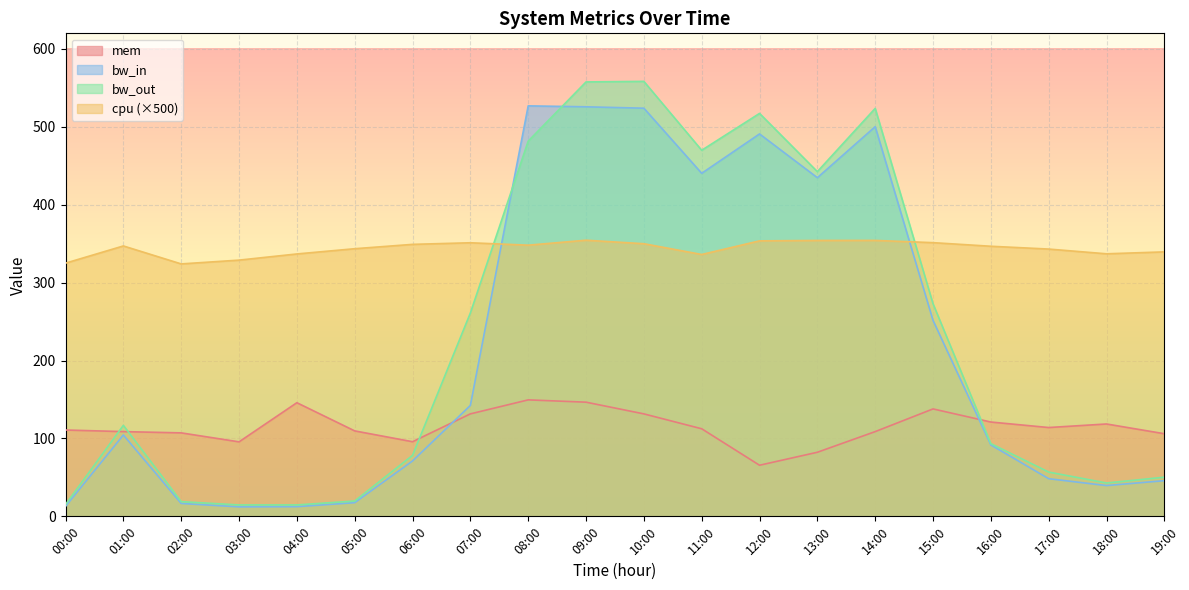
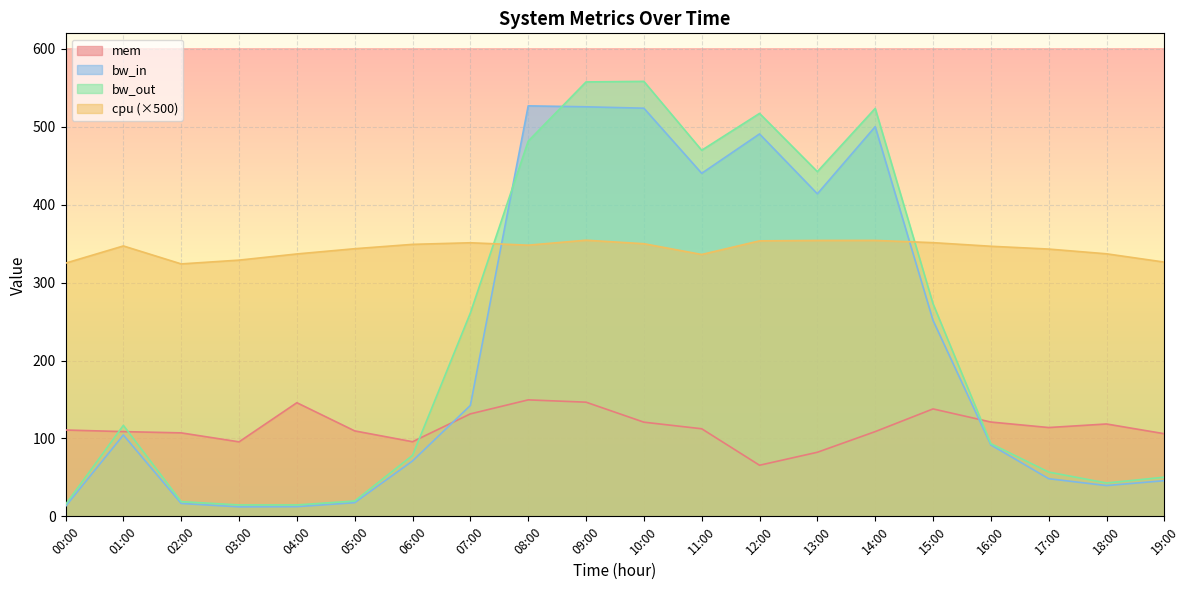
mem, 10:00: 130 -> 120
bw_in, 13:00: 430 -> 410
cpu (×500), 19:00: 340 -> 330
